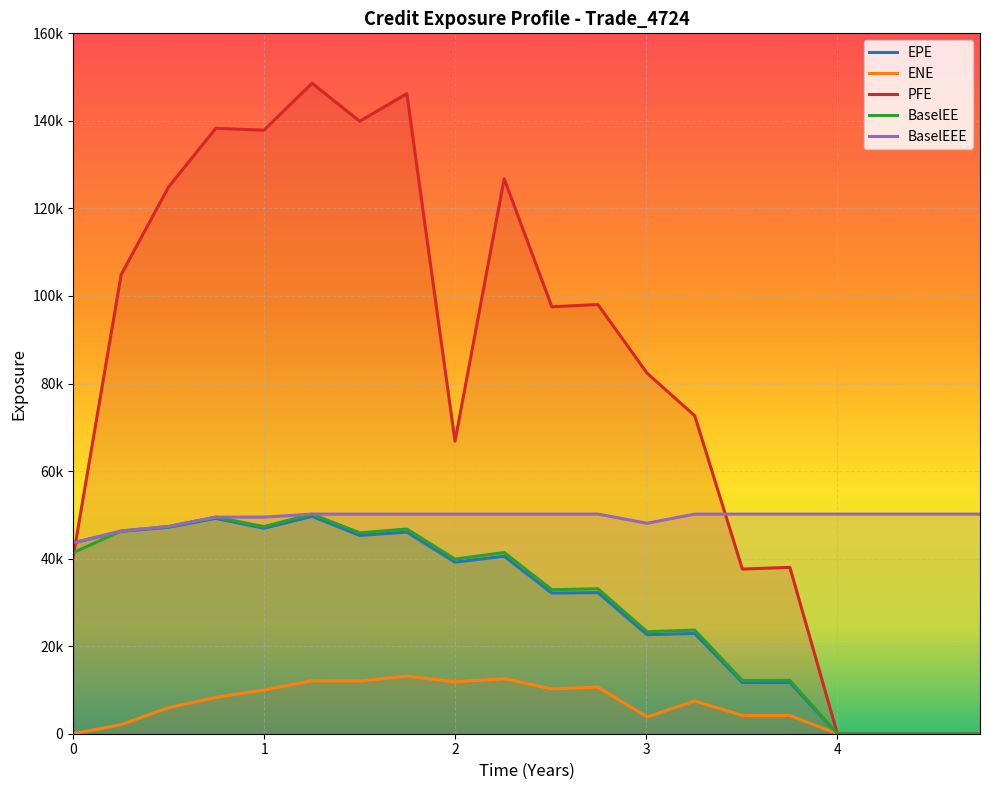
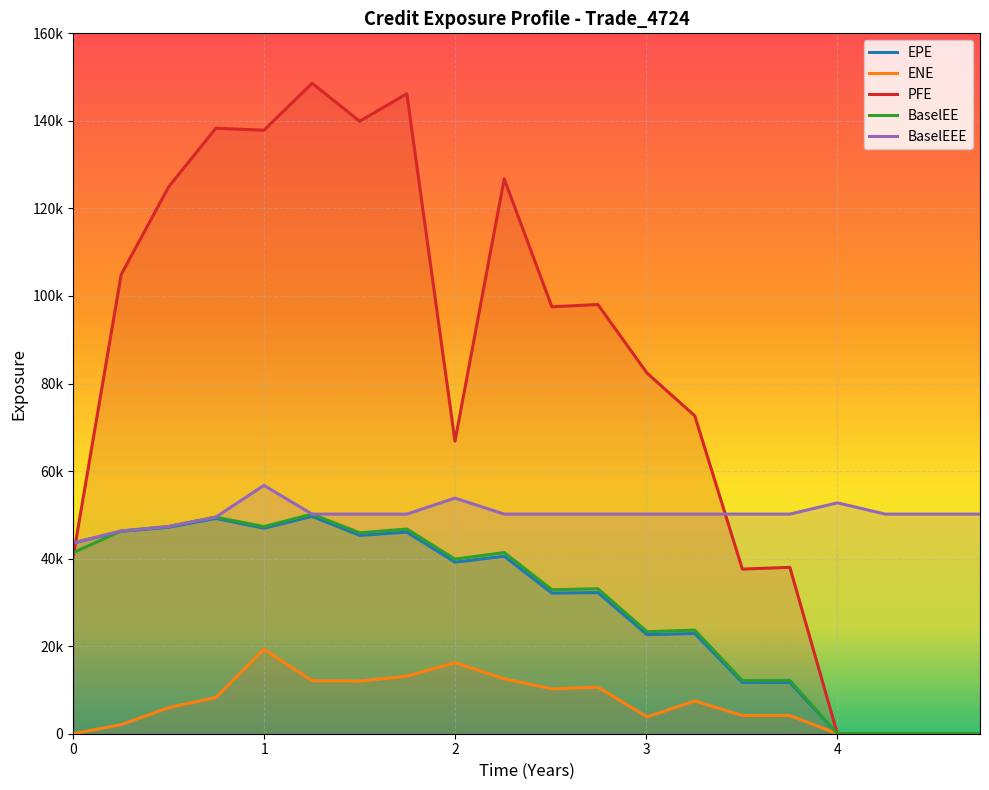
ENE, 1: 10000 -> 19000
BaselEEE, 1: 49000 -> 57000
ENE, 2: 12000 -> 16000
BaselEEE, 2: 50000 -> 54000
BaselEEE, 3: 48000 -> 50000
BaselEEE, 4: 50000 -> 53000
